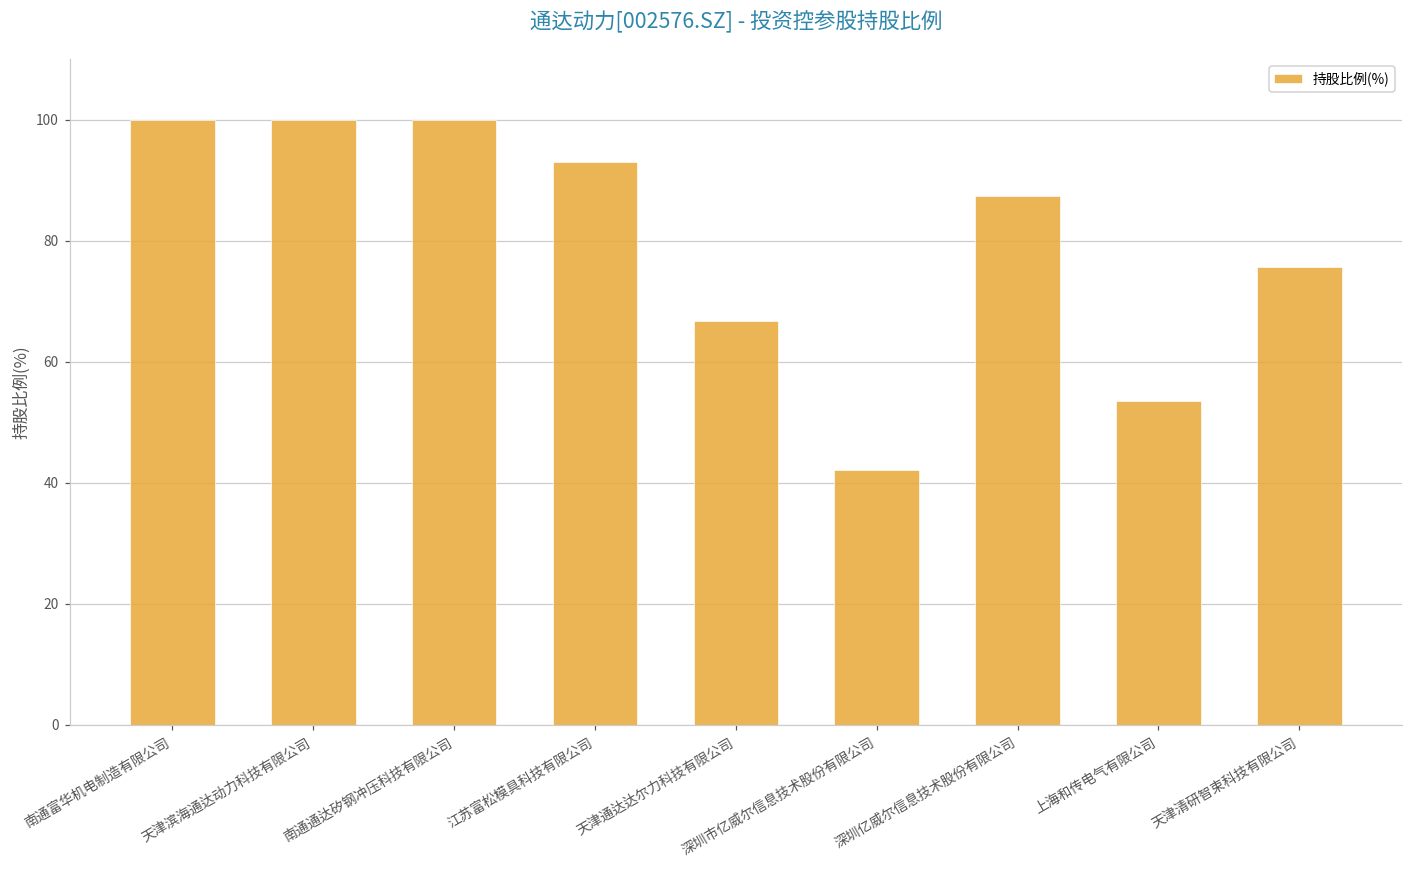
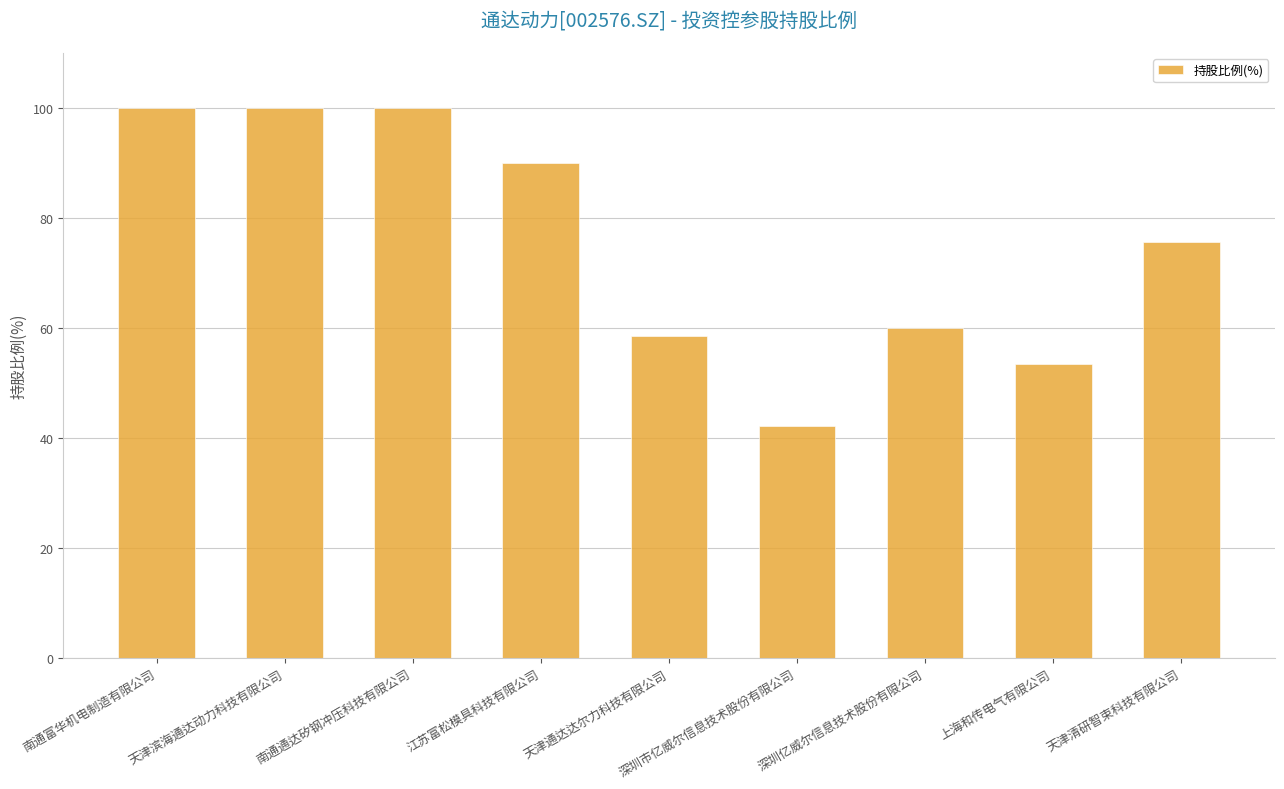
江苏富松模具科技有限公司: 93 -> 90
天津通达达尔力科技有限公司: 67 -> 59
深圳亿威尔信息技术股份有限公司: 87 -> 60
